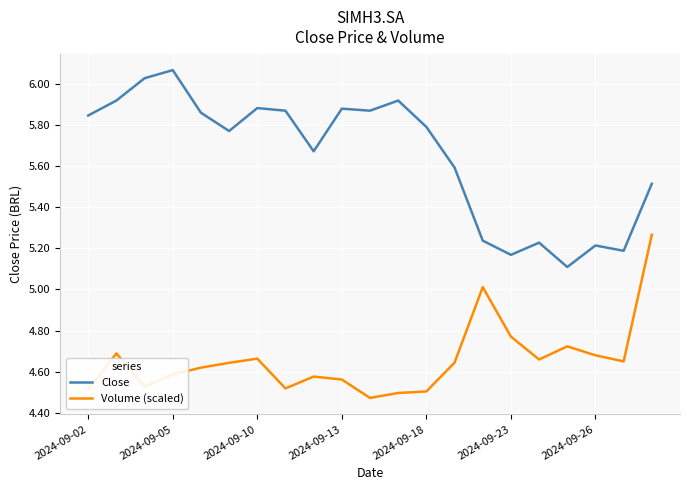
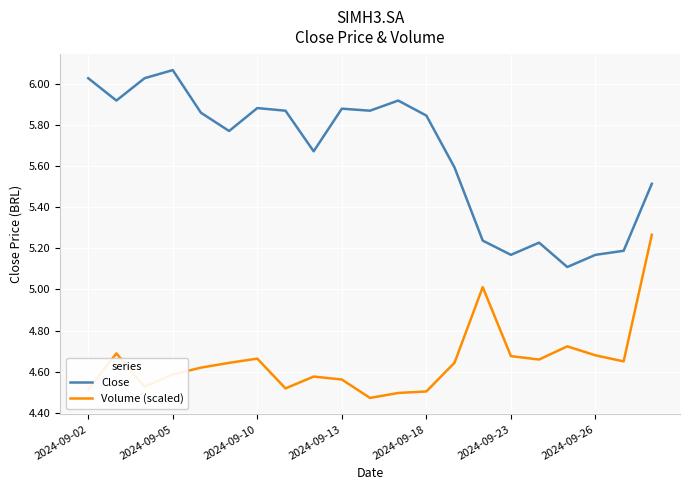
Close, 2024-09-02: 5.85 -> 6.03
Close, 2024-09-18: 5.79 -> 5.84
Volume (scaled), 2024-09-23: 4.77 -> 4.68
Close, 2024-09-26: 5.21 -> 5.17
